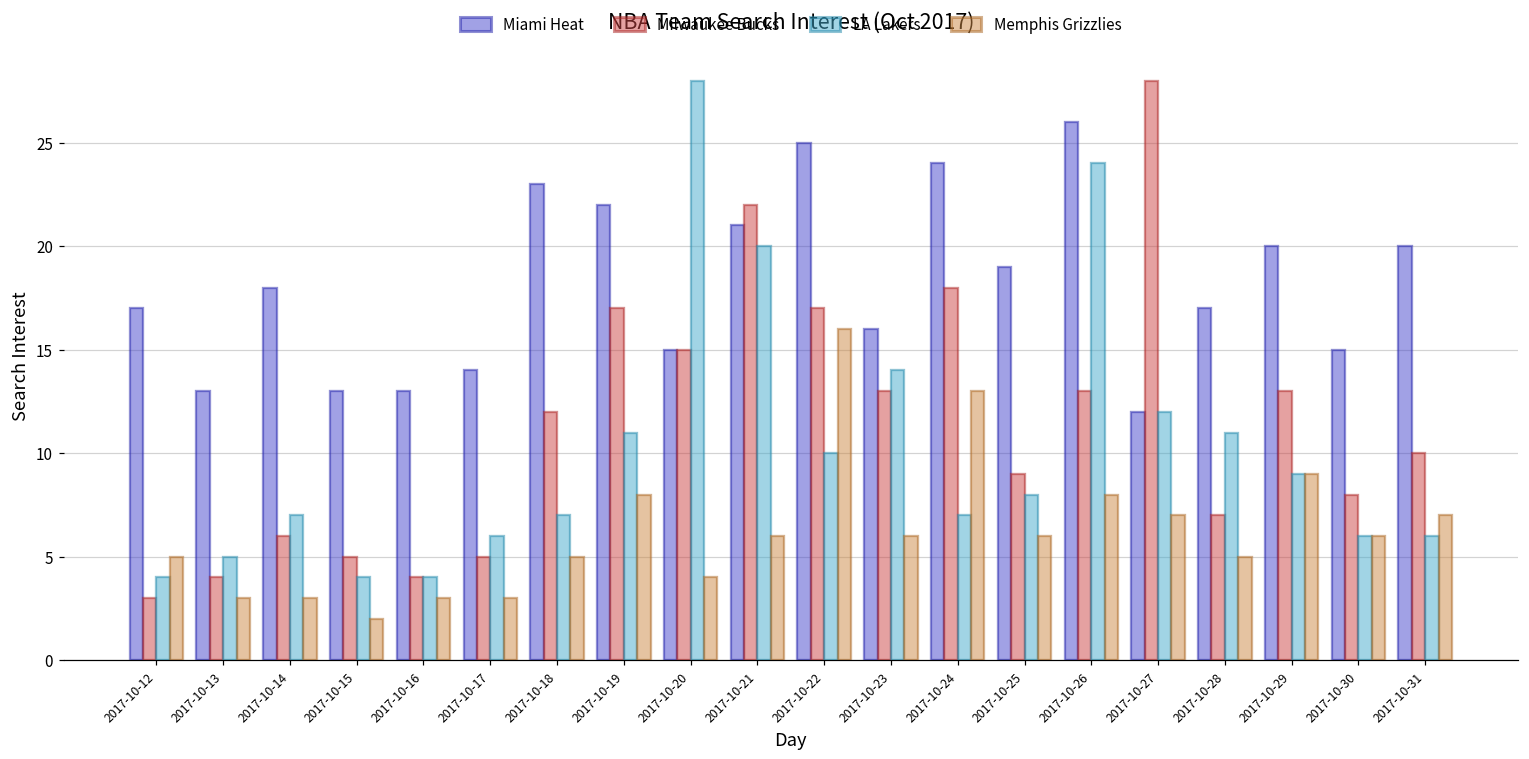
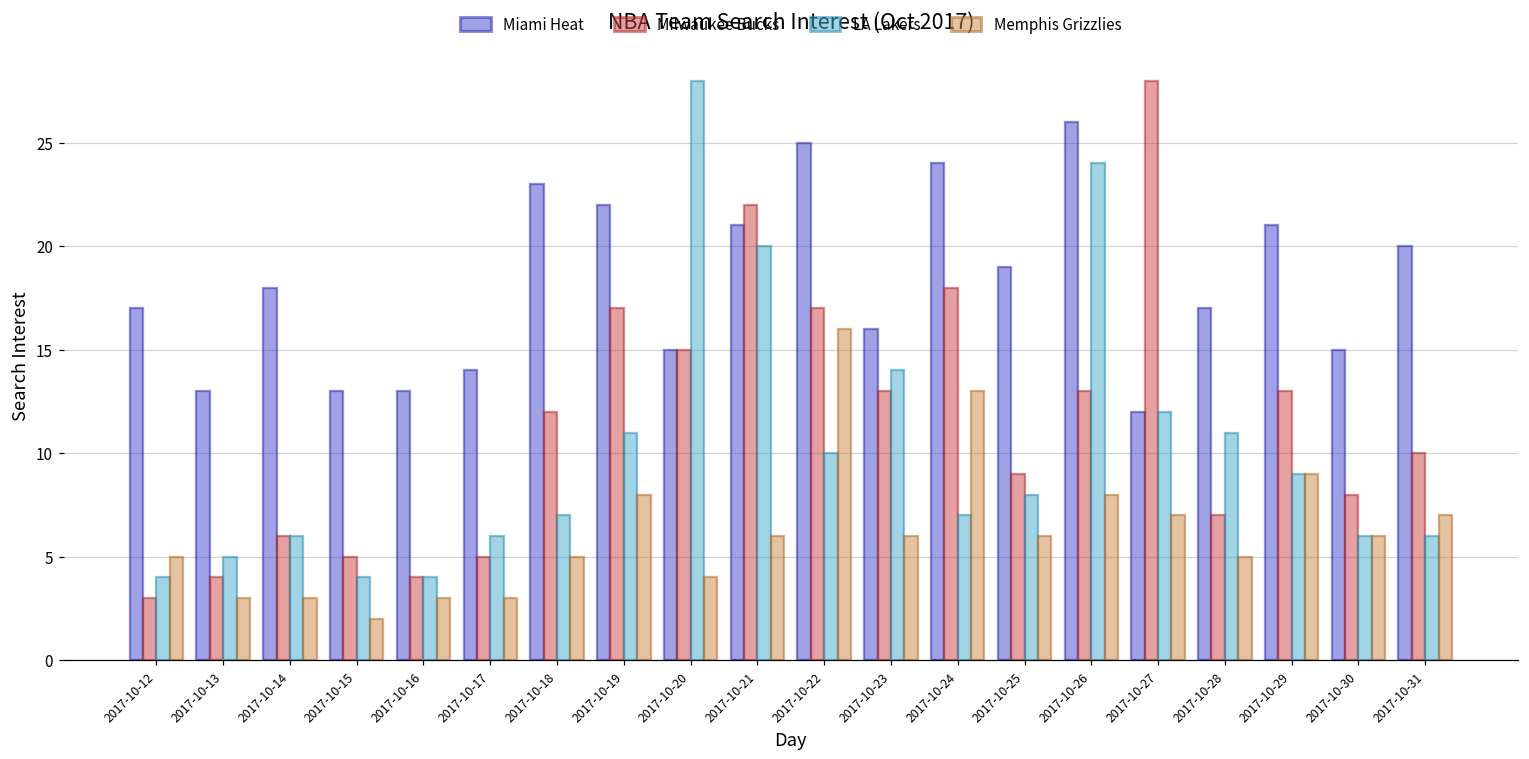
LA Lakers, 2017-10-14: 7 -> 6
Miami Heat, 2017-10-29: 20 -> 21
